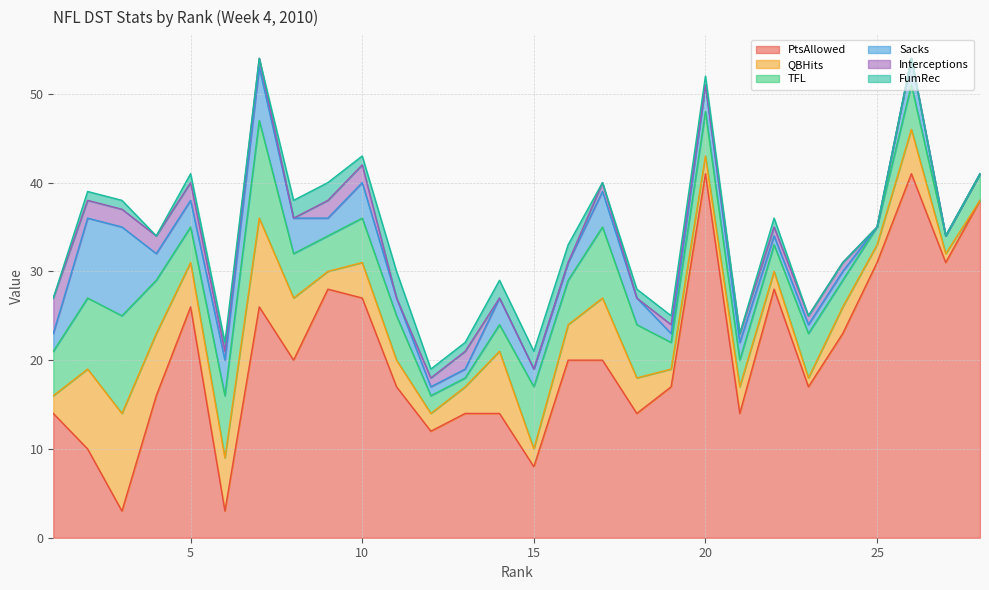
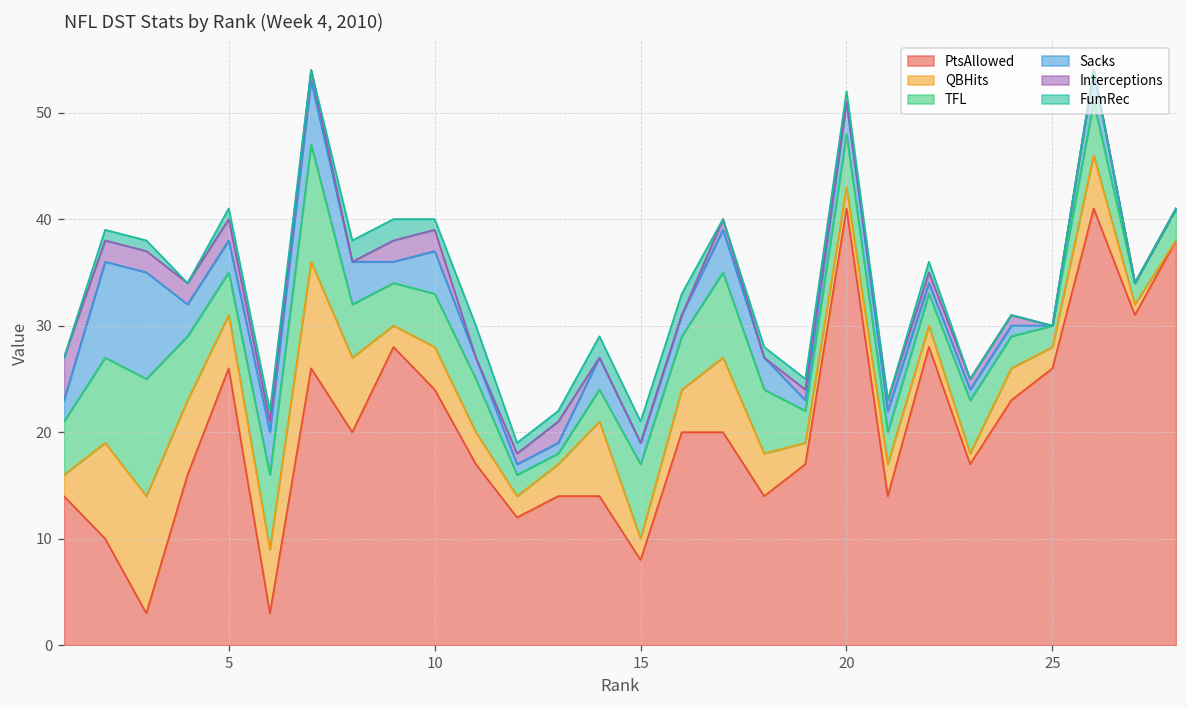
PtsAllowed, 10: 27 -> 24
PtsAllowed, 25: 31 -> 26
